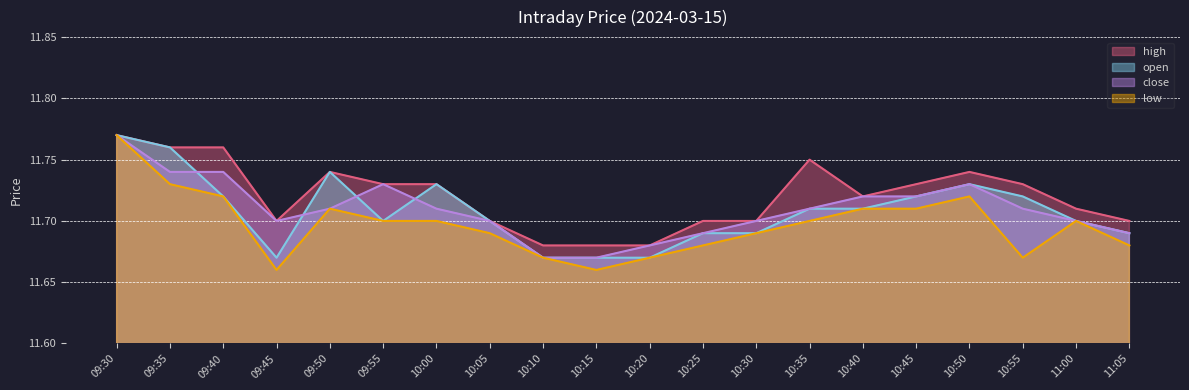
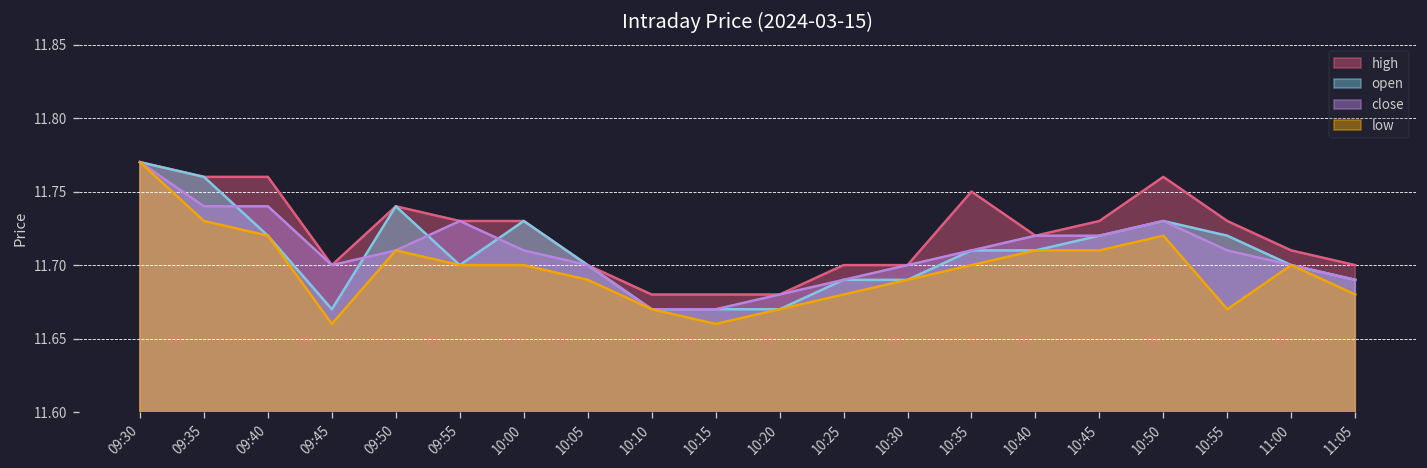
high, 10:50: 11.74 -> 11.76
